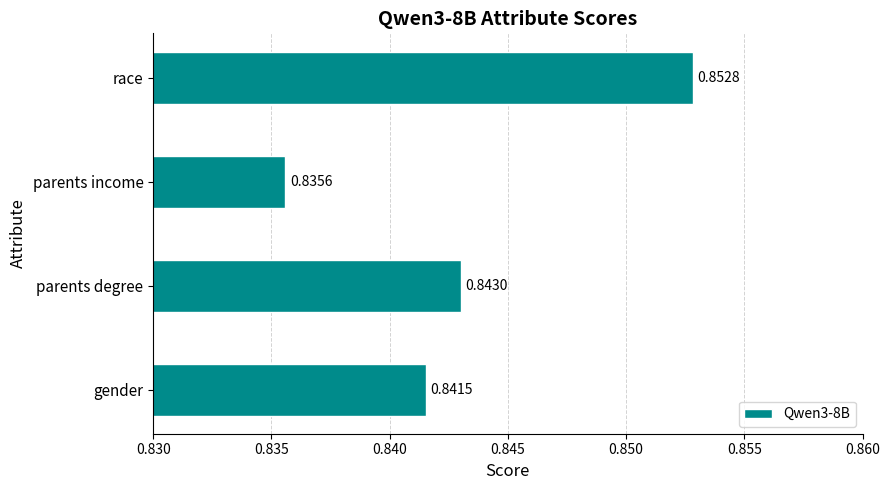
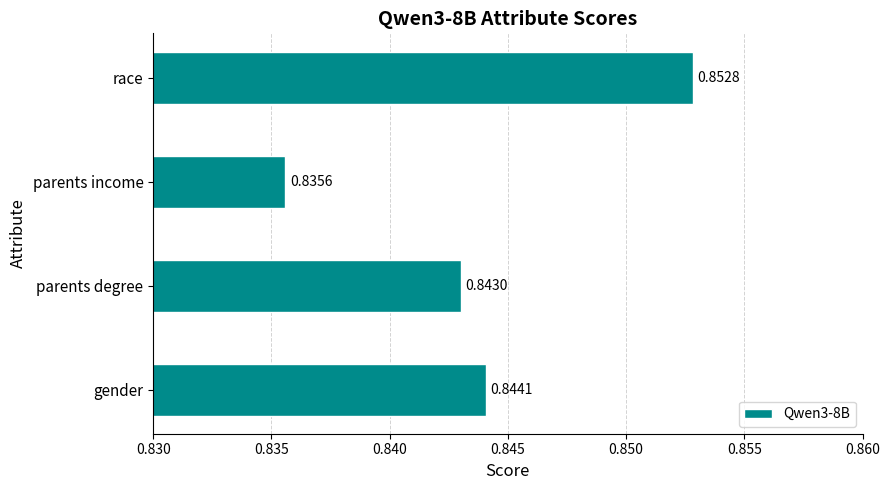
gender: 0.8415 -> 0.8441
